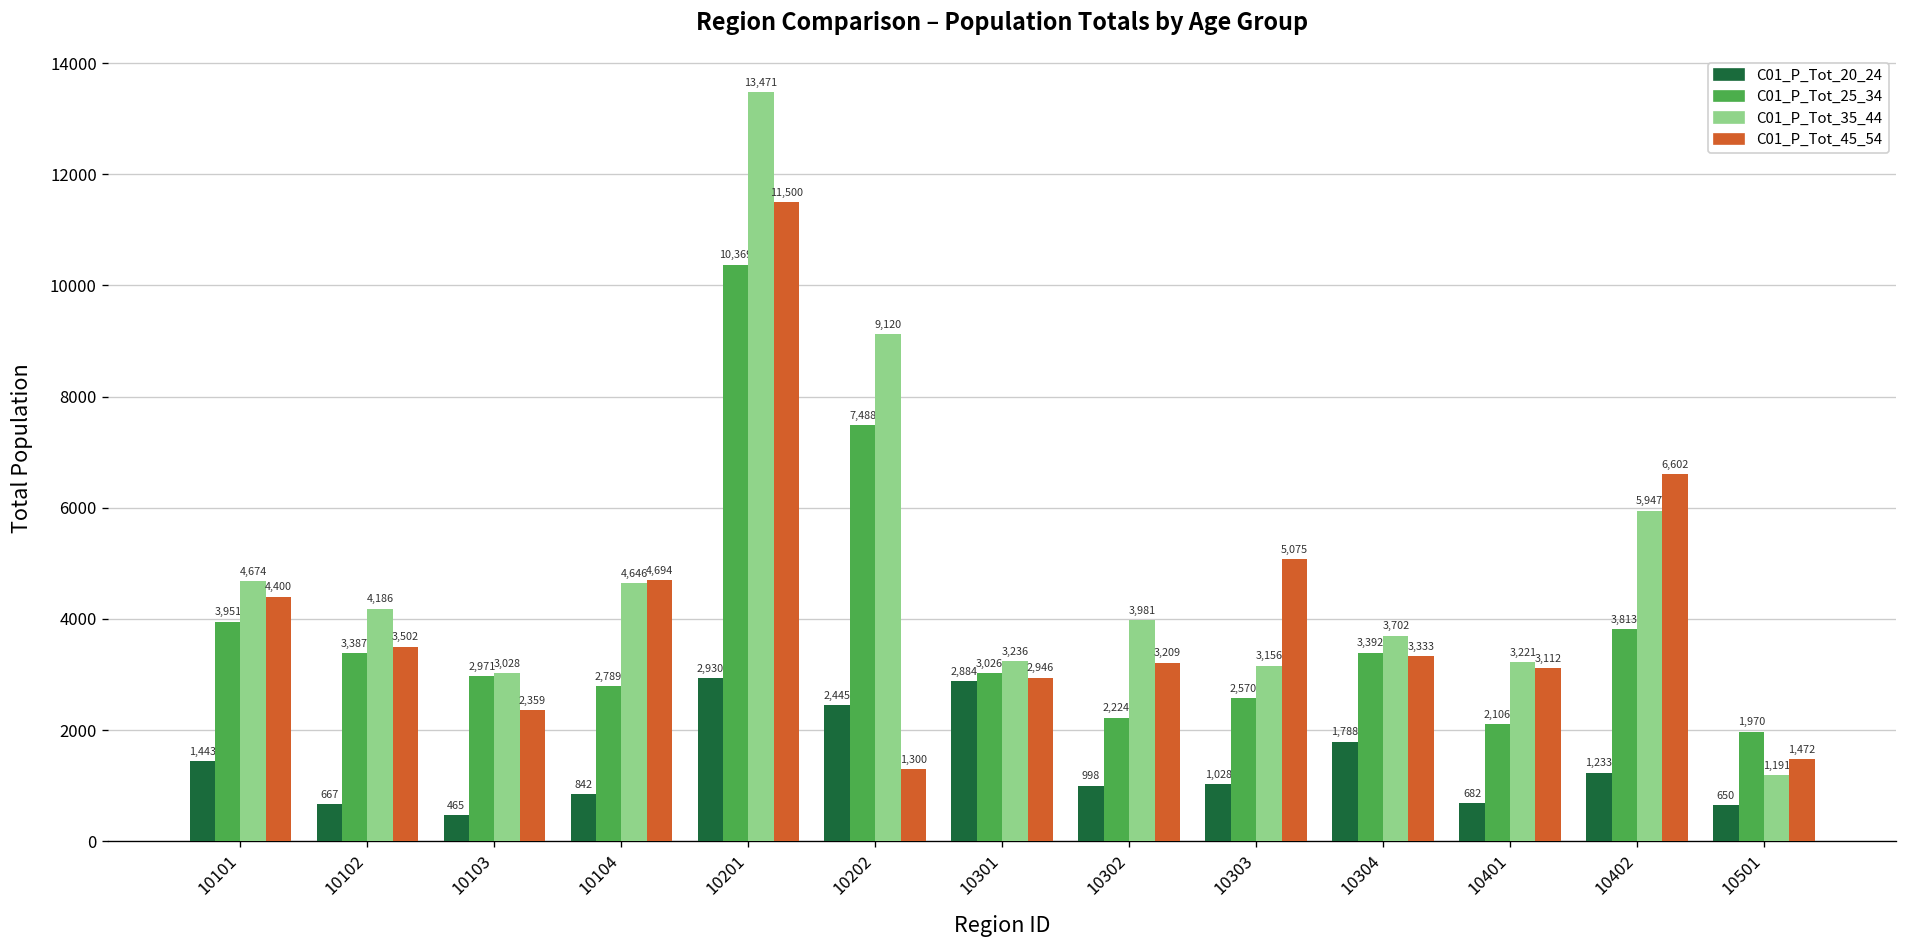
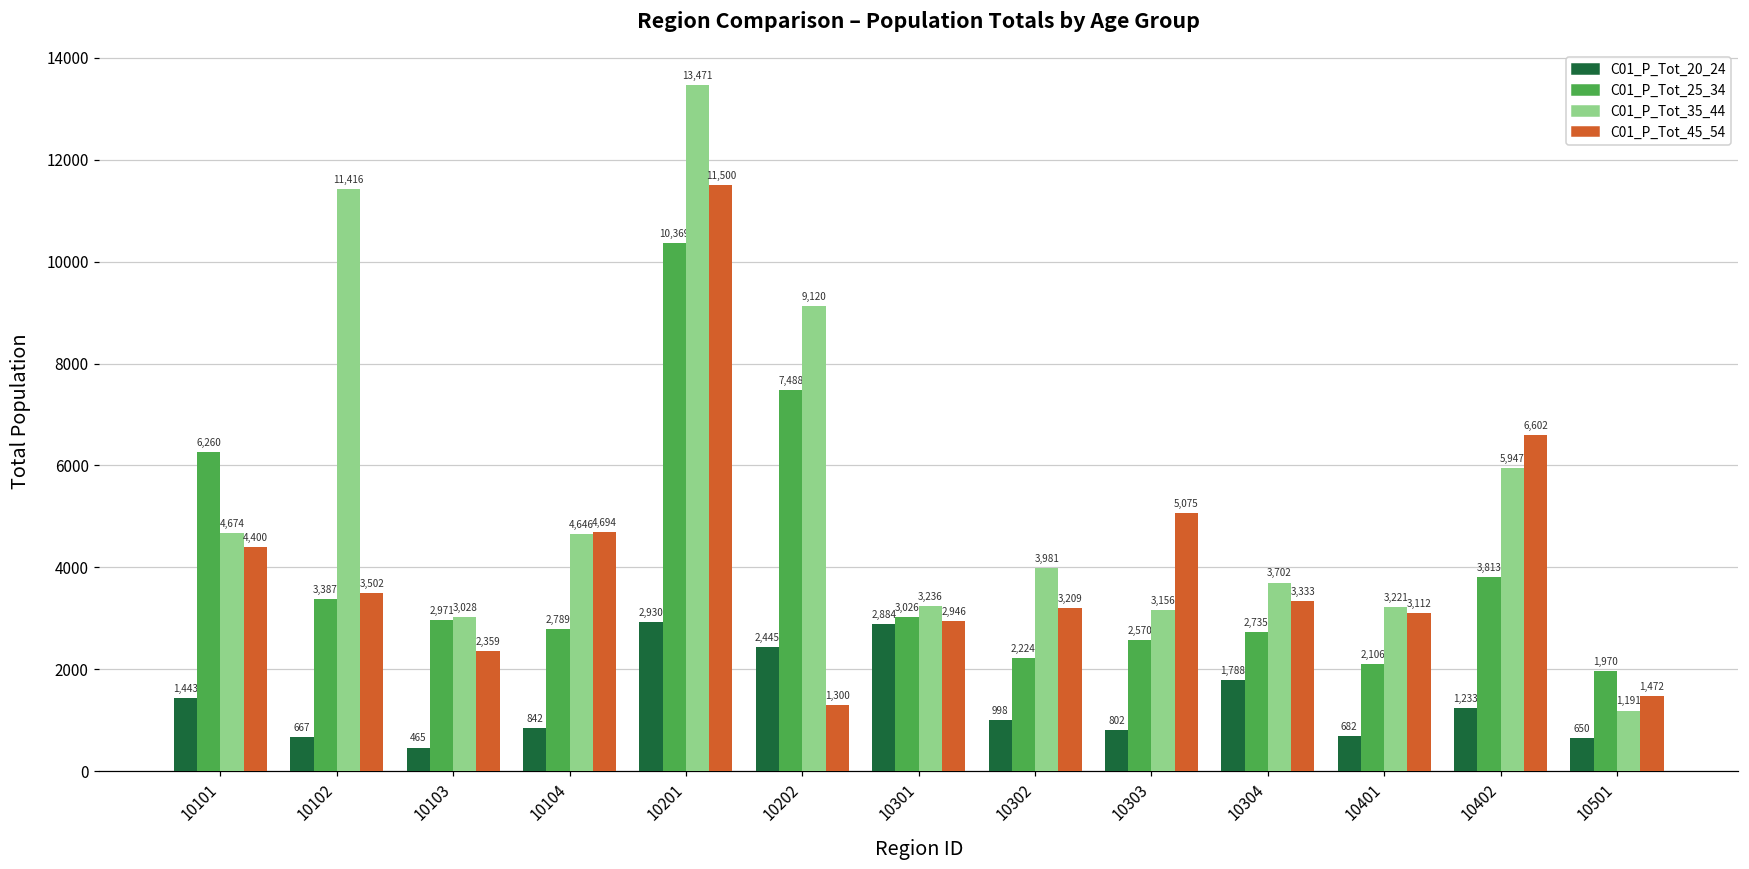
C01_P_Tot_25_34, 10101: 3,951 -> 6,260
C01_P_Tot_35_44, 10102: 4,186 -> 11,416
C01_P_Tot_20_24, 10303: 1,028 -> 802
C01_P_Tot_25_34, 10304: 3,392 -> 2,735
